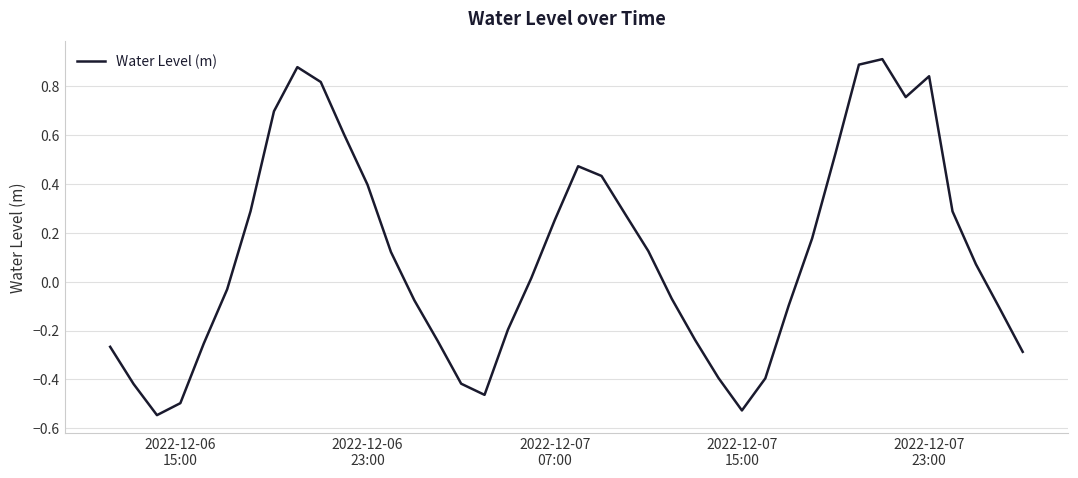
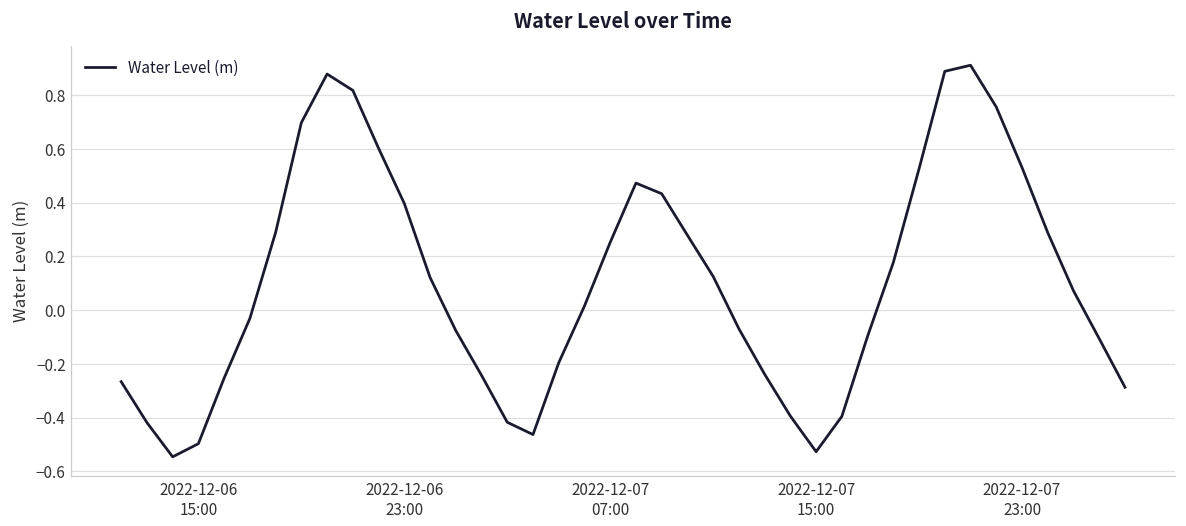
2022-12-07 23:00: 0.84 -> 0.53
